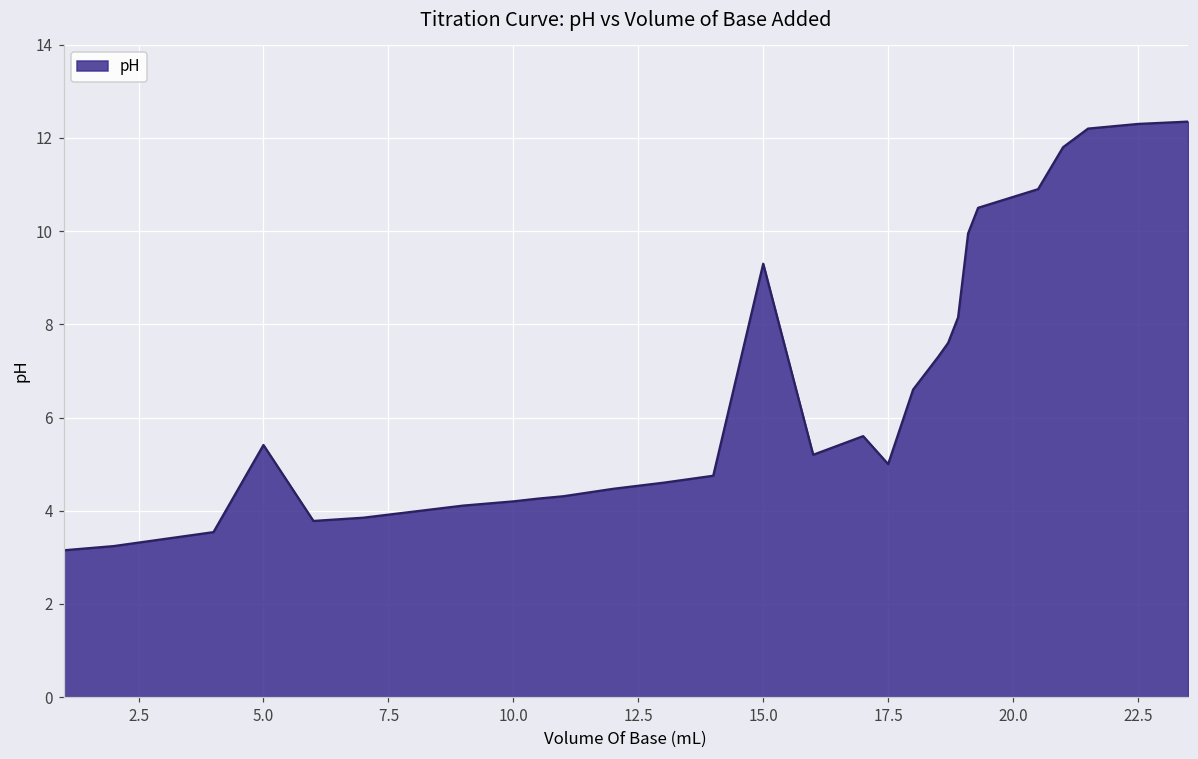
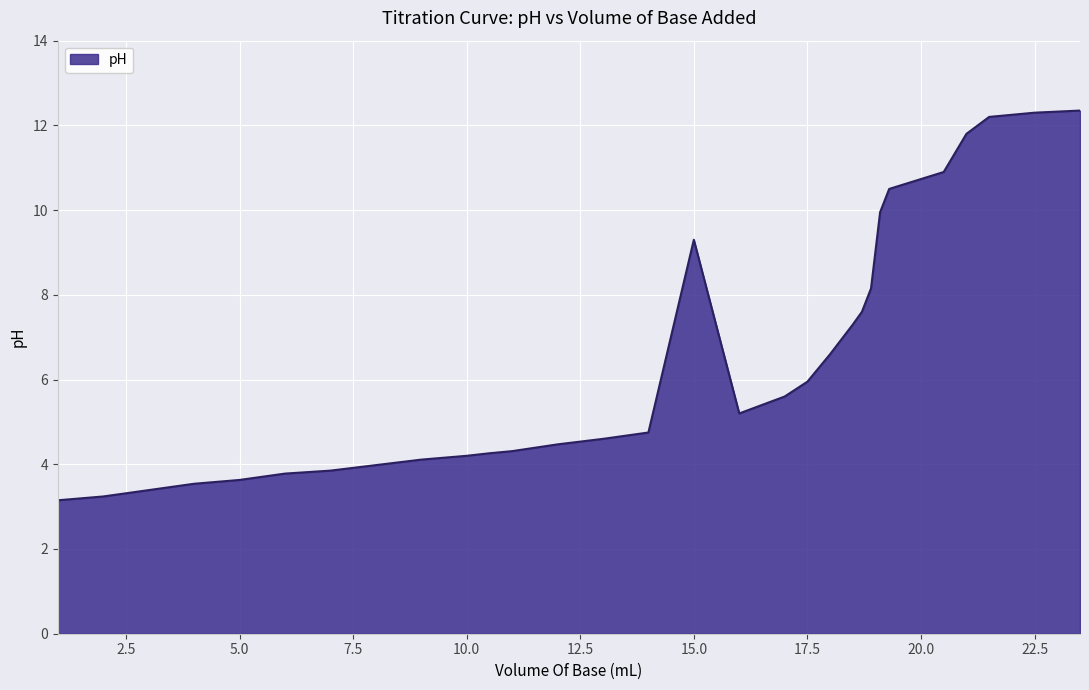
5.0: 5.4 -> 3.6
17.5: 5.0 -> 6.0
